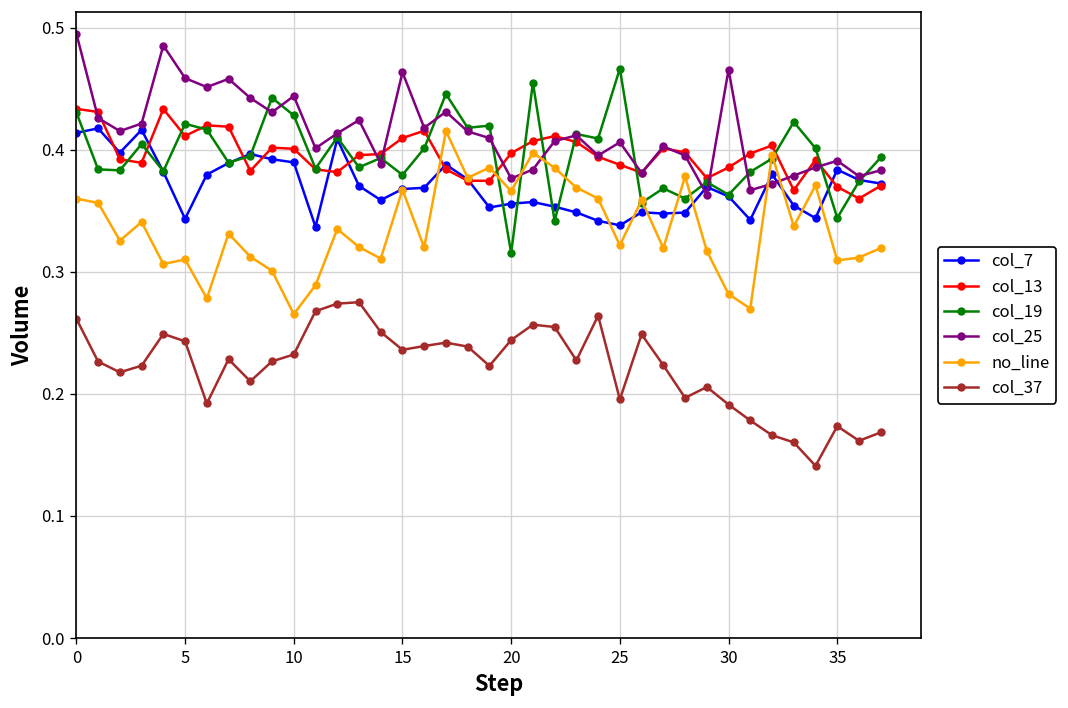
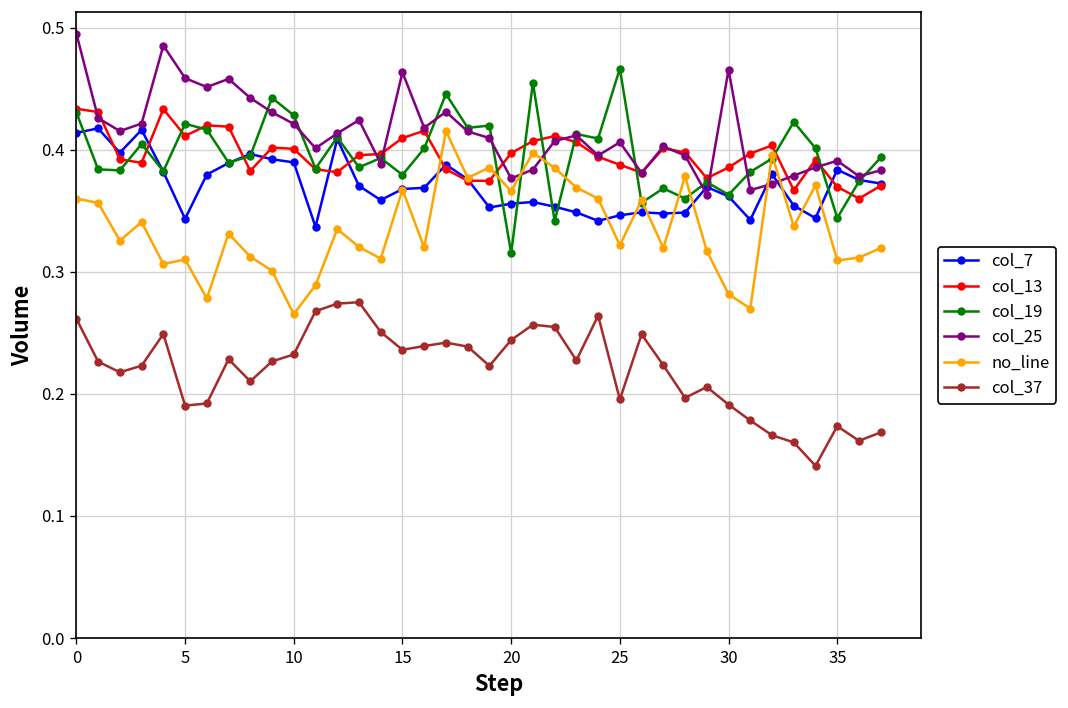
col_37, 5: 0.243 -> 0.190
col_25, 10: 0.444 -> 0.421
col_7, 25: 0.338 -> 0.346
